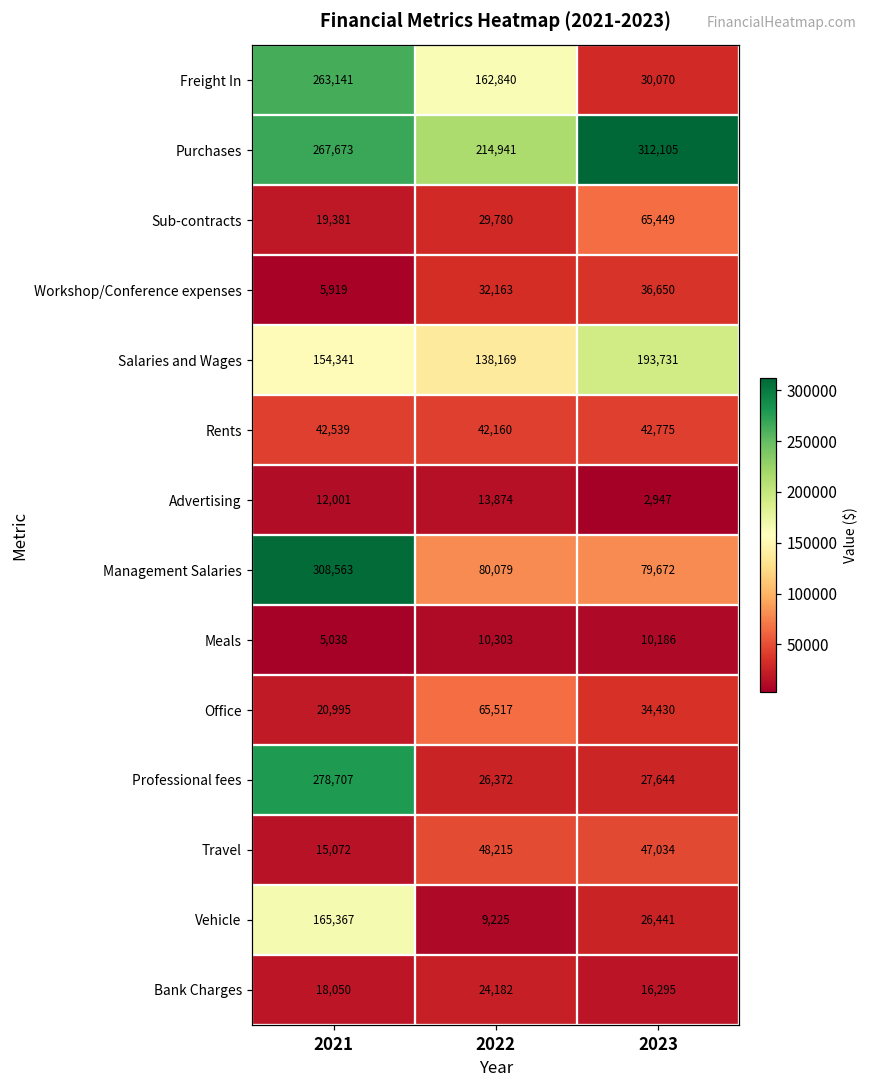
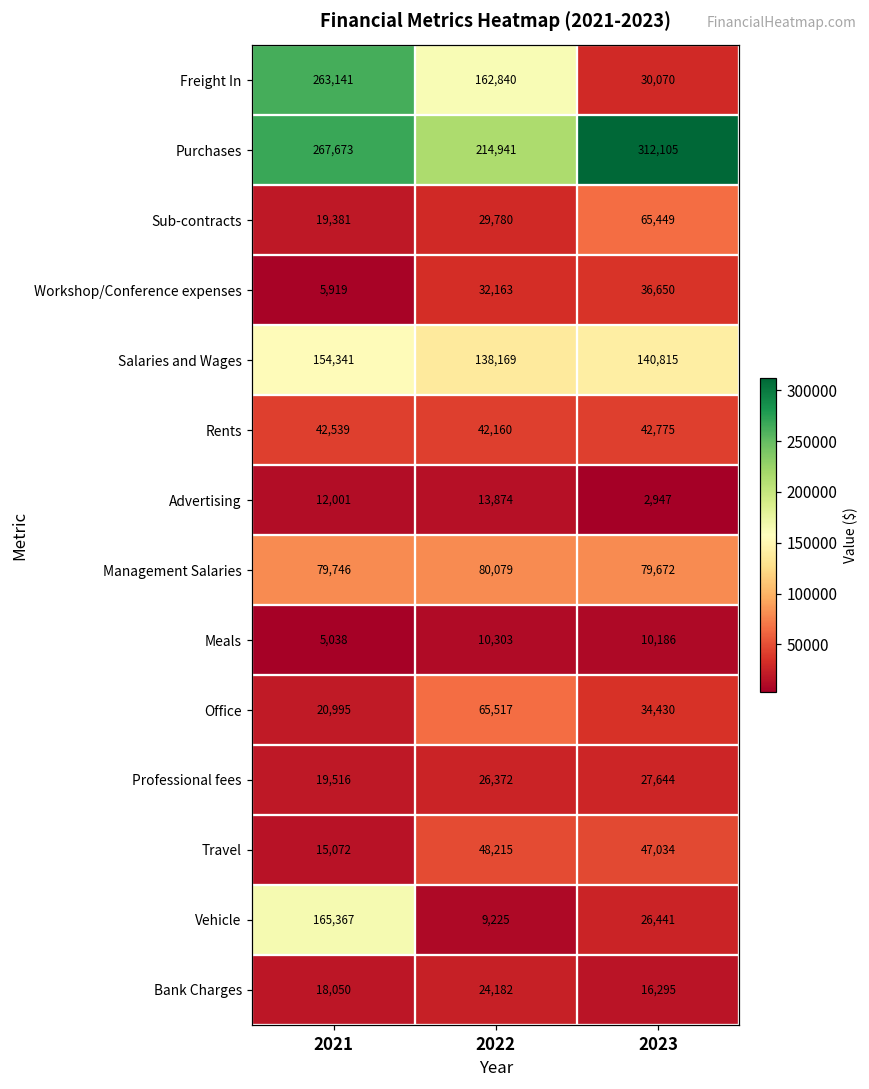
Salaries and Wages, 2023: 193,731 -> 140,815
Management Salaries, 2021: 308,563 -> 79,746
Professional fees, 2021: 278,707 -> 19,516
